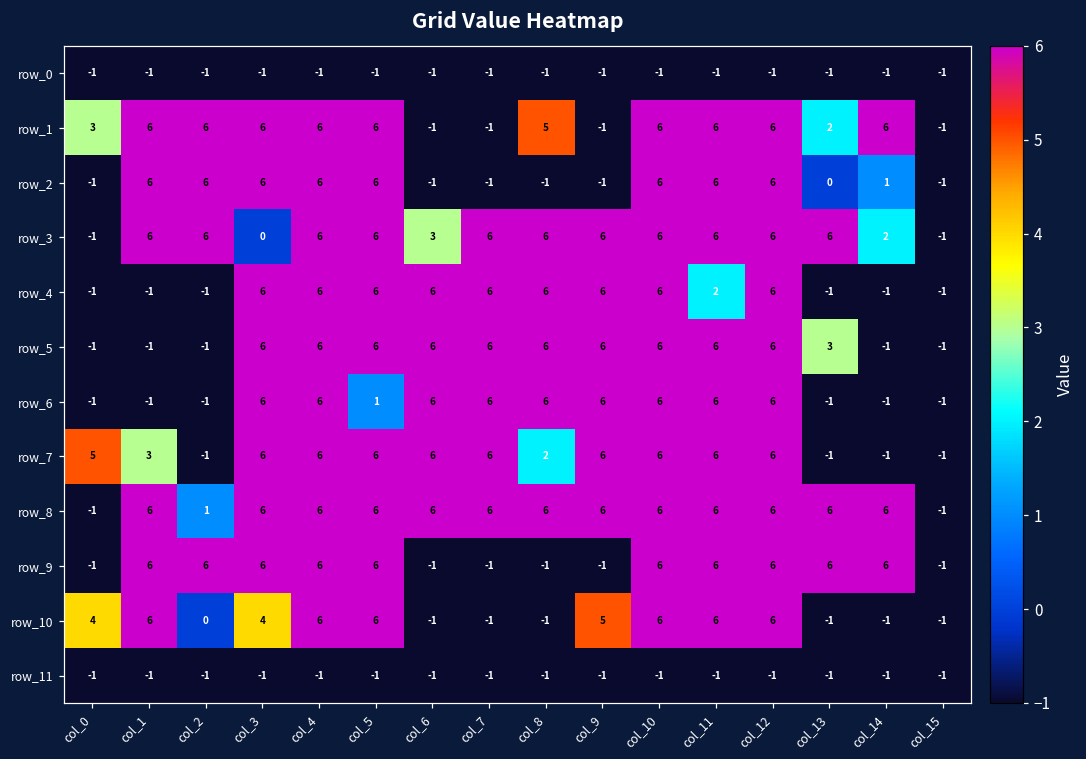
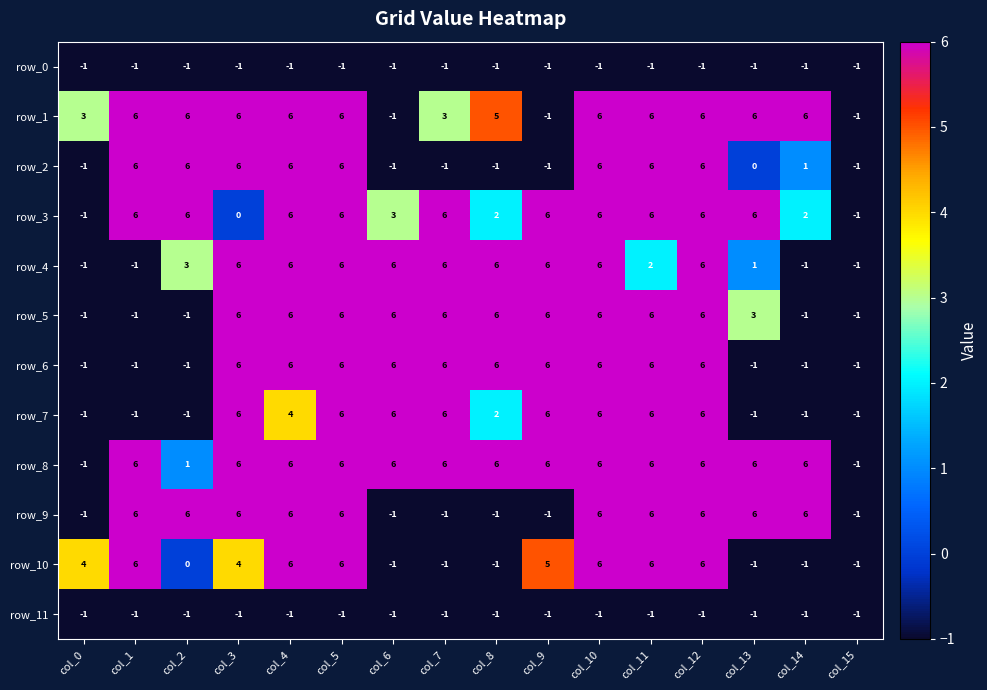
row_1, col_7: -1 -> 3
row_1, col_13: 2 -> 6
row_3, col_8: 6 -> 2
row_4, col_2: -1 -> 3
row_4, col_13: -1 -> 1
row_6, col_5: 1 -> 6
row_7, col_0: 5 -> -1
row_7, col_1: 3 -> -1
row_7, col_4: 6 -> 4
